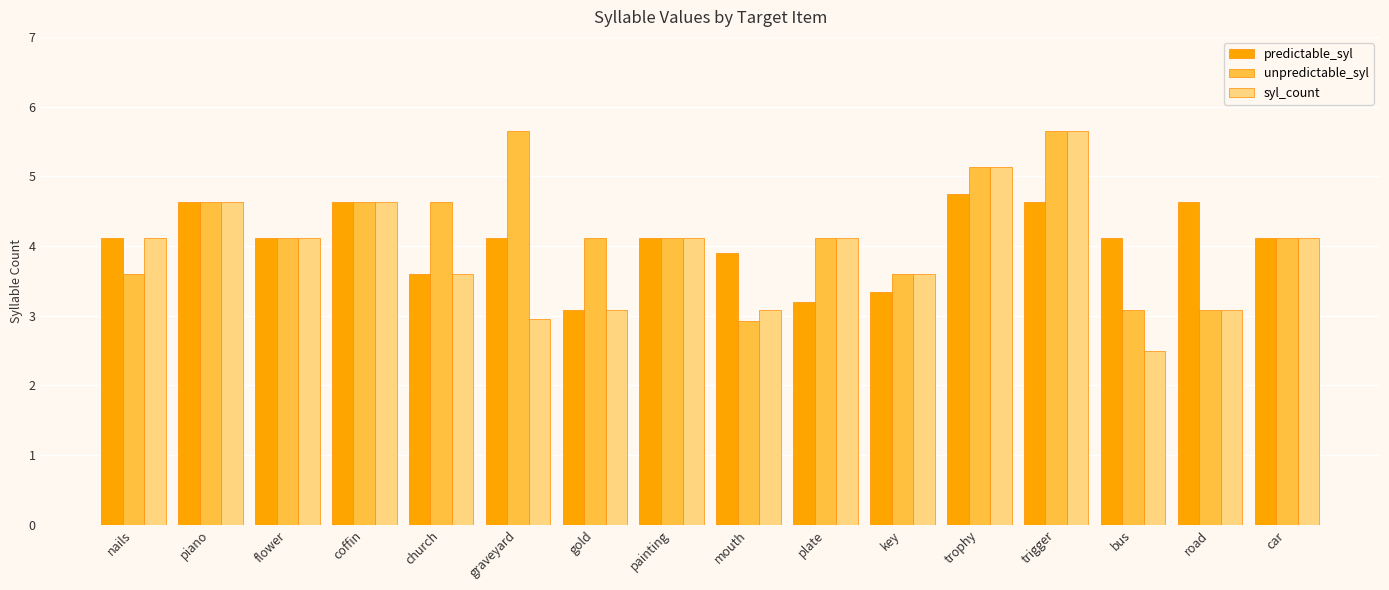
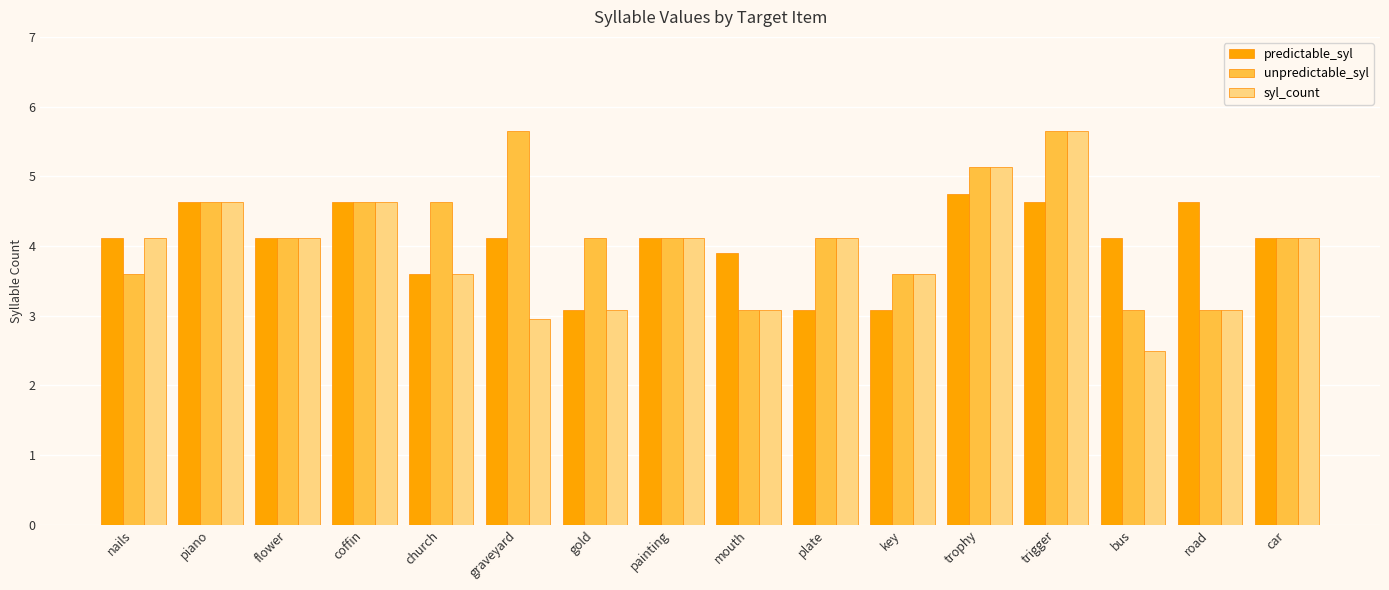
unpredictable_syl, mouth: 2.9 -> 3.1
predictable_syl, plate: 3.2 -> 3.1
predictable_syl, key: 3.3 -> 3.1
